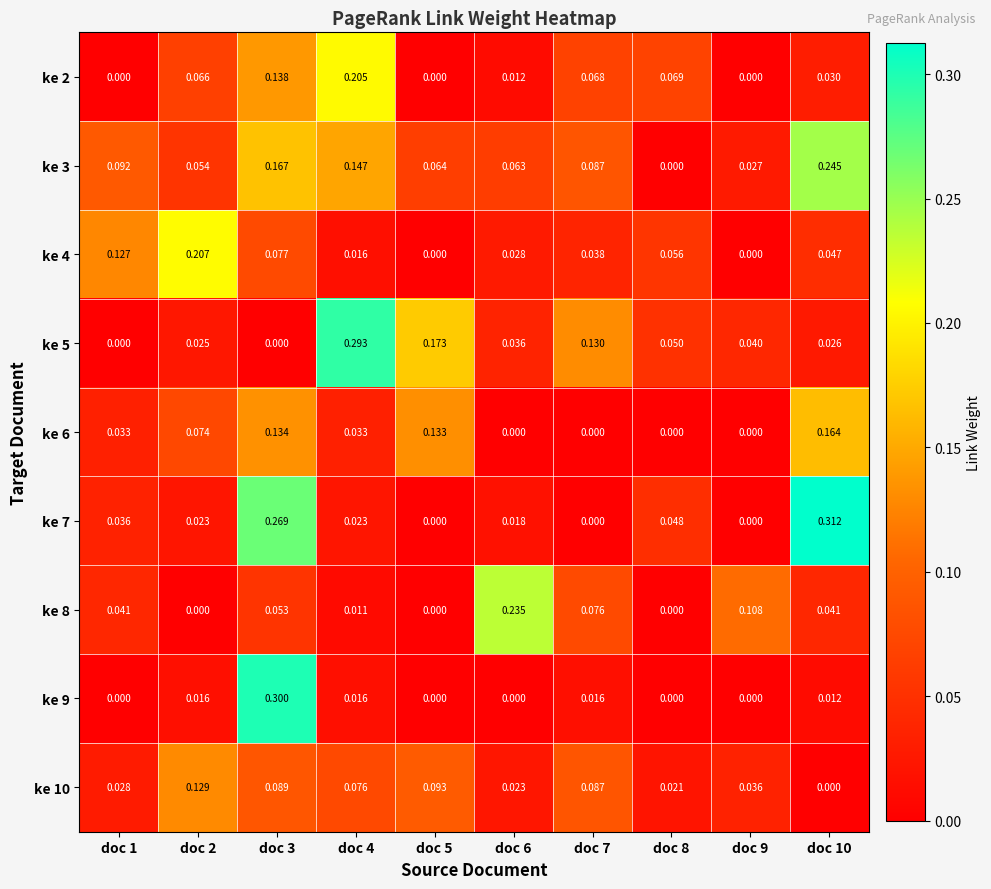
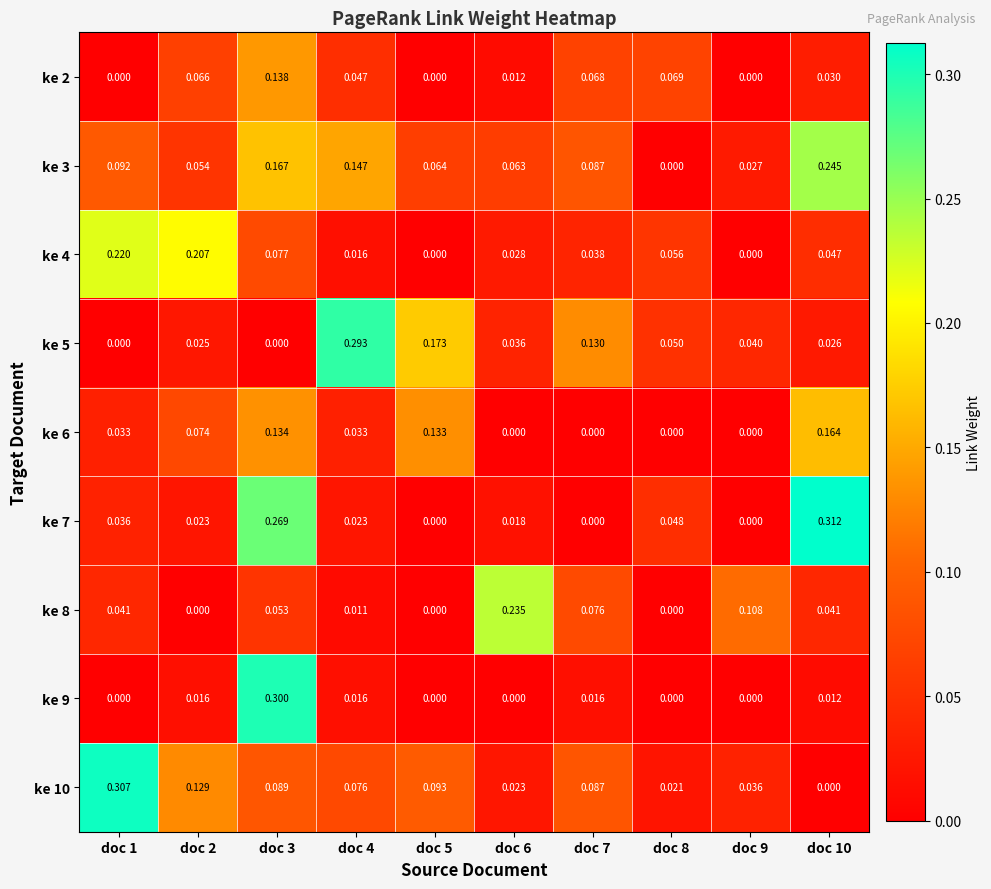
ke 2, doc 4: 0.205 -> 0.047
ke 4, doc 1: 0.127 -> 0.220
ke 10, doc 1: 0.028 -> 0.307
